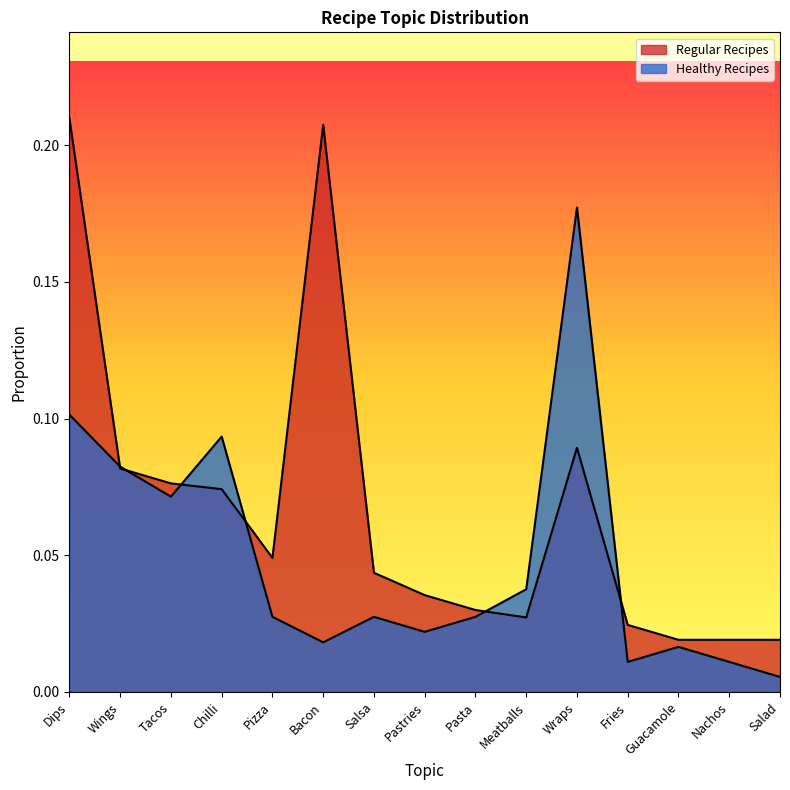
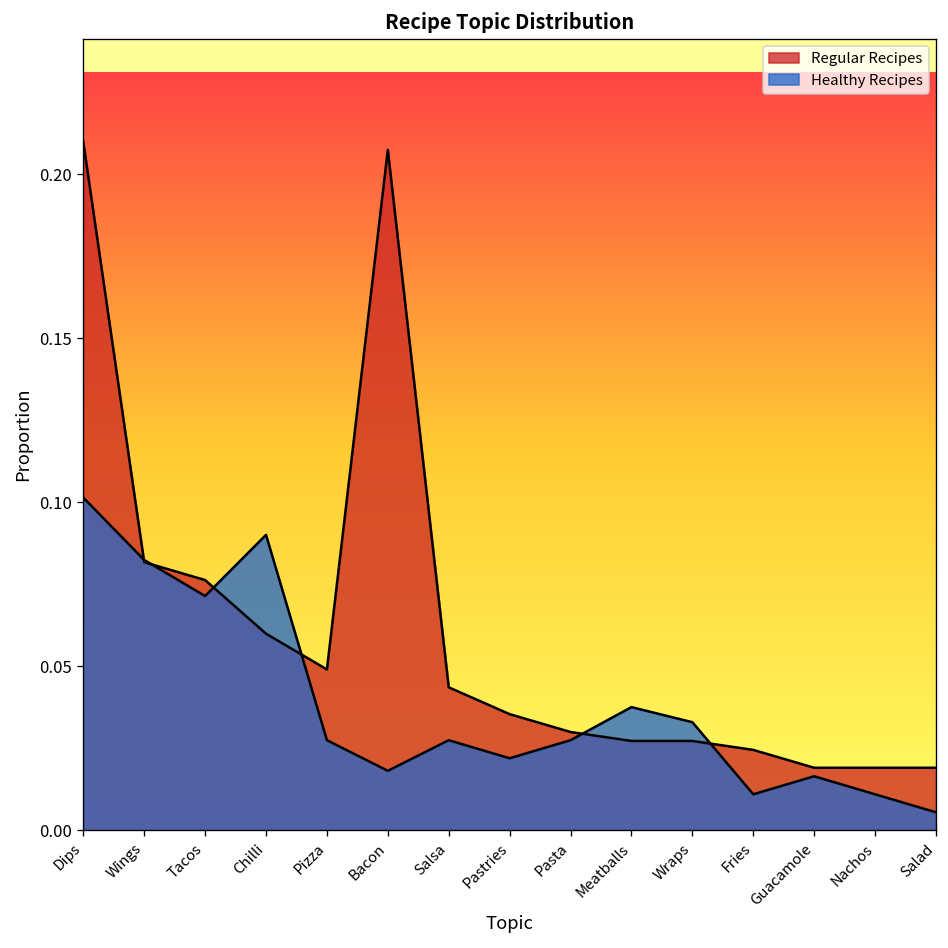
Regular Recipes, Chilli: 0.074 -> 0.060
Healthy Recipes, Chilli: 0.093 -> 0.090
Regular Recipes, Wraps: 0.089 -> 0.027
Healthy Recipes, Wraps: 0.177 -> 0.033
